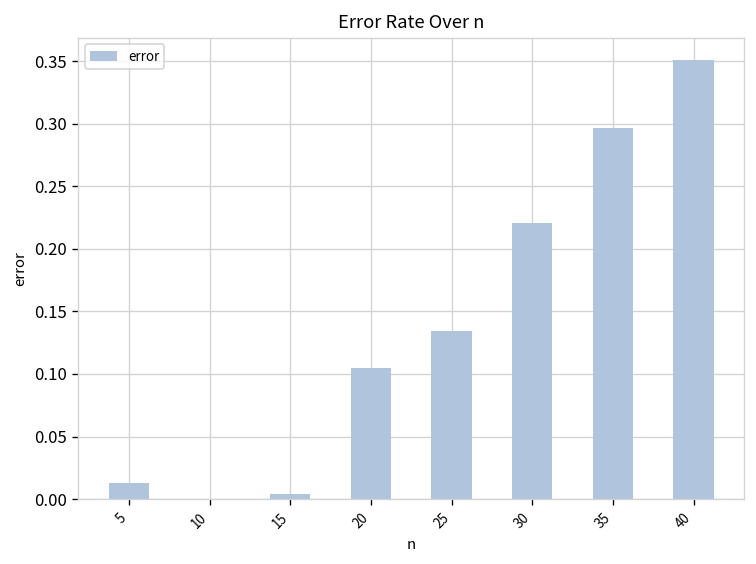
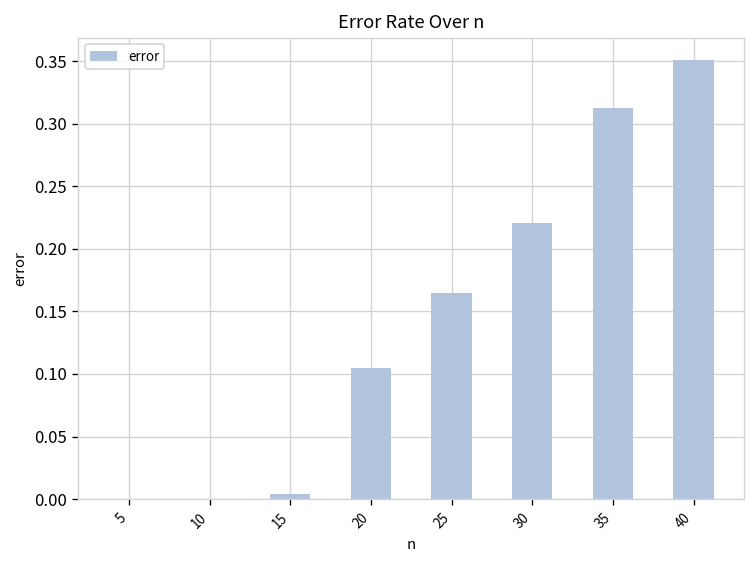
5: 0.013 -> 0.000
25: 0.134 -> 0.165
35: 0.296 -> 0.312
